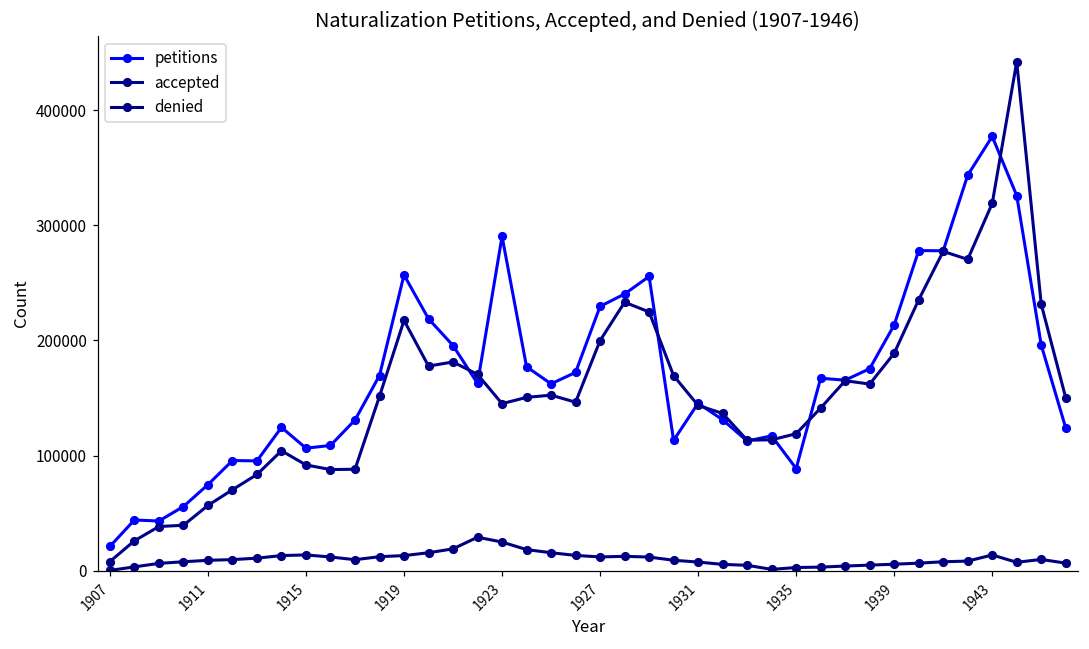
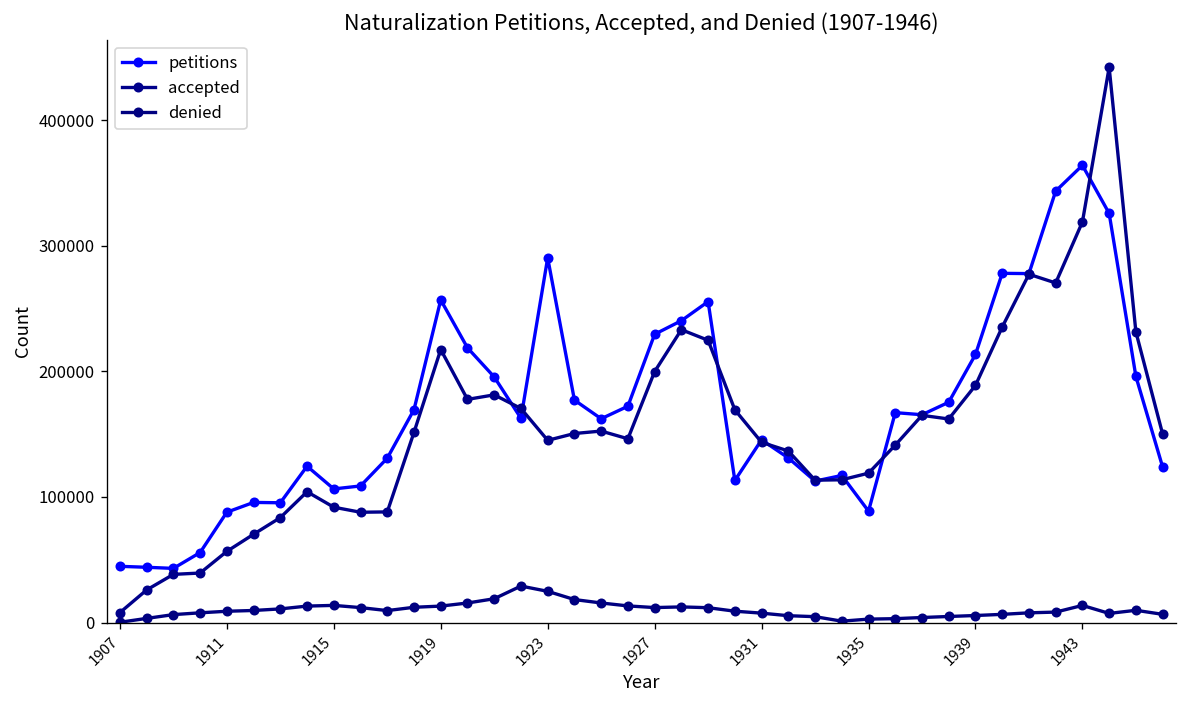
petitions, 1907: 21000 -> 45000
petitions, 1911: 75000 -> 88000
petitions, 1943: 377000 -> 364000
